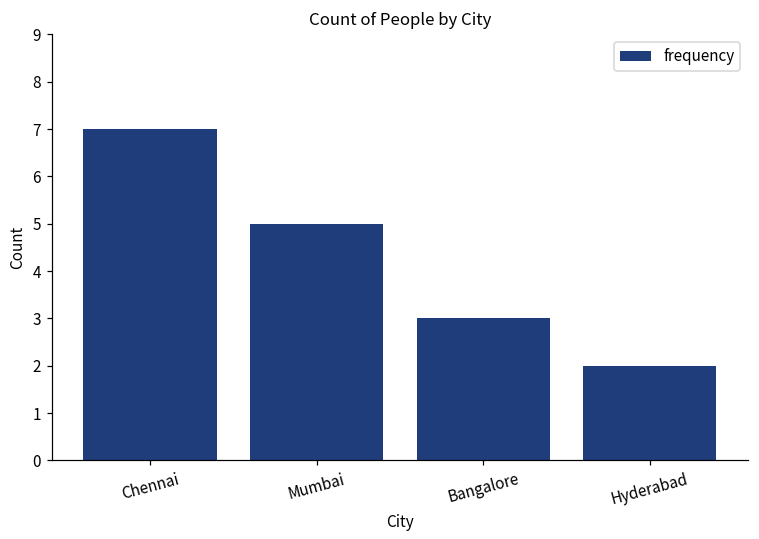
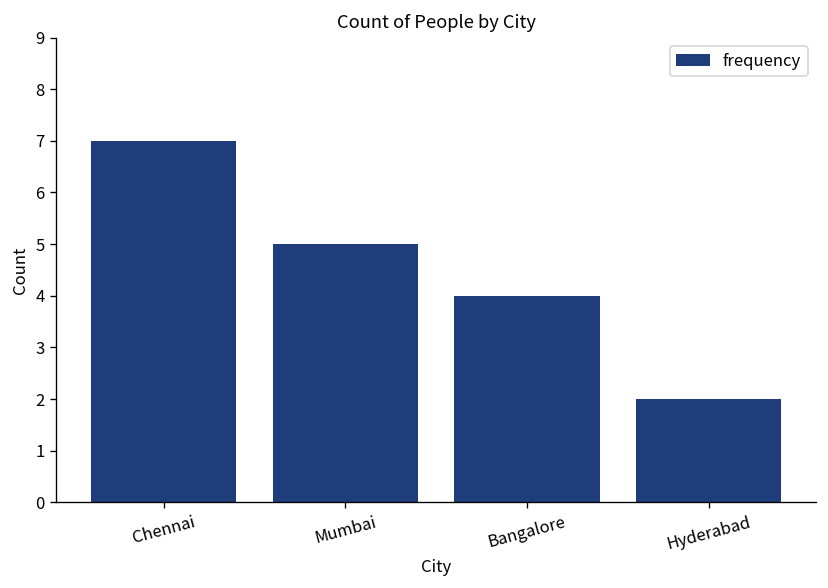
Bangalore: 3 -> 4
